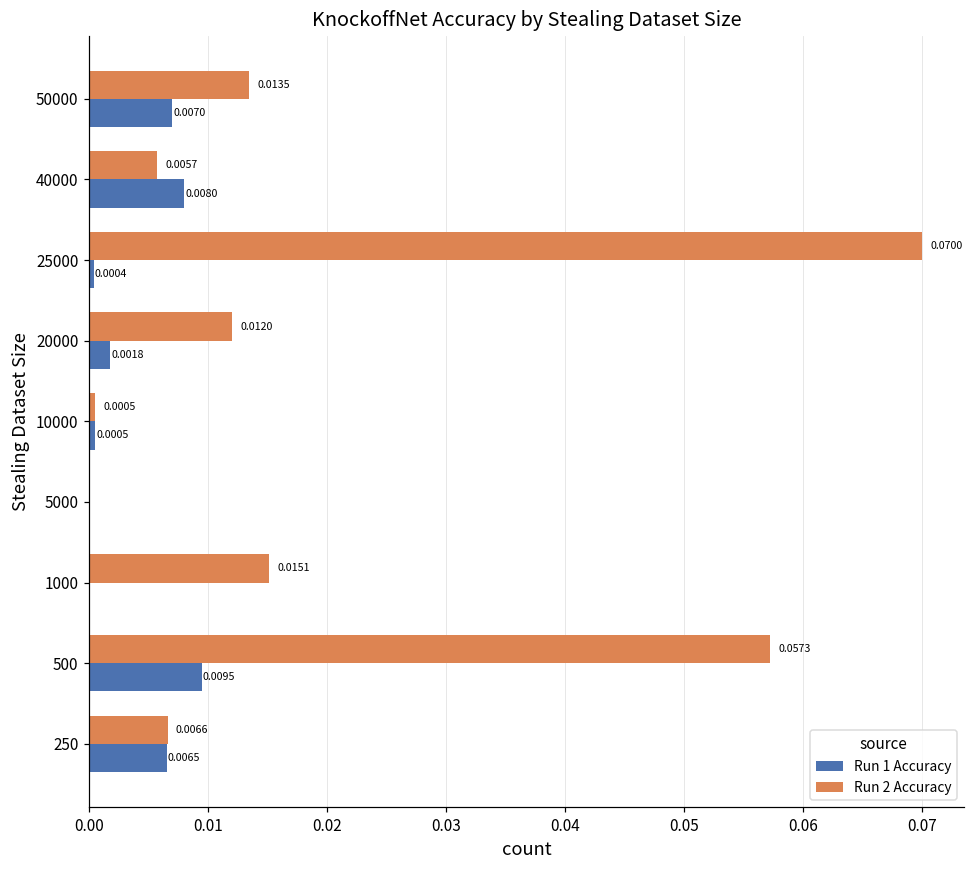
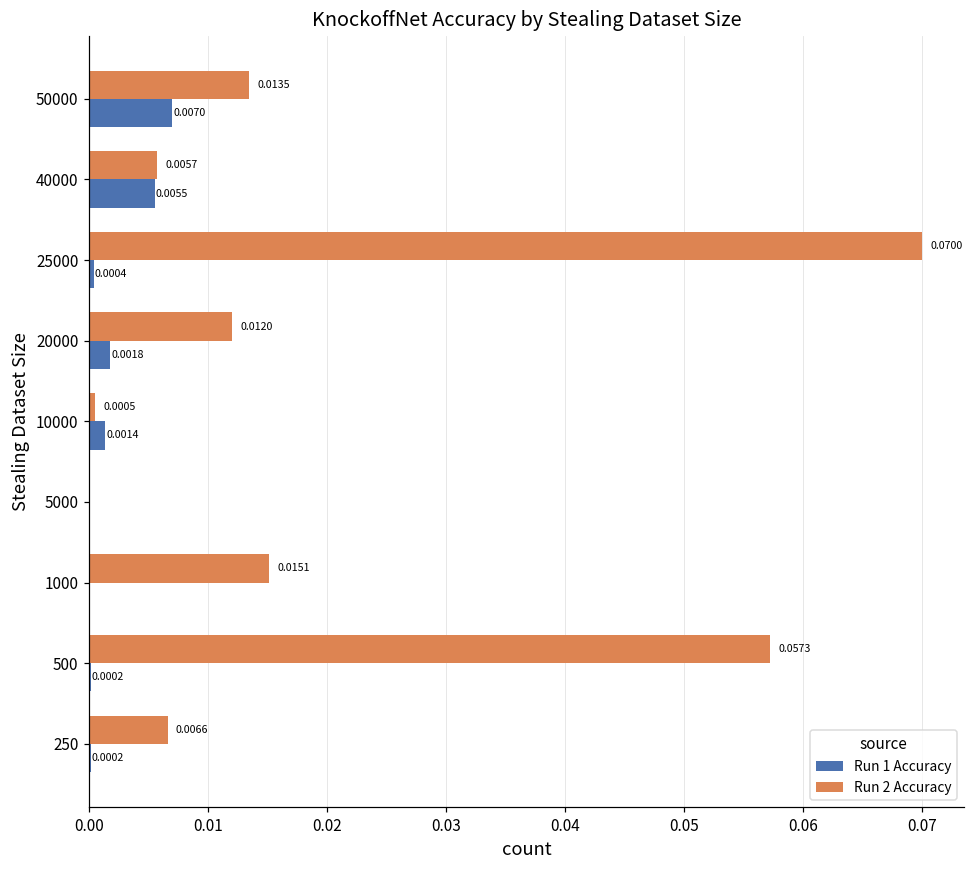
Run 1 Accuracy, 40000: 0.0080 -> 0.0055
Run 1 Accuracy, 10000: 0.0005 -> 0.0014
Run 1 Accuracy, 500: 0.0095 -> 0.0002
Run 1 Accuracy, 250: 0.0065 -> 0.0002
